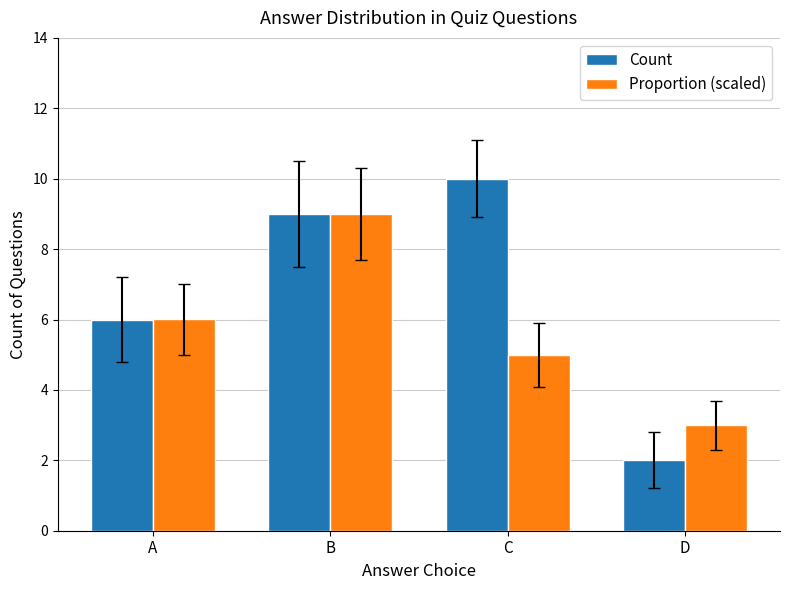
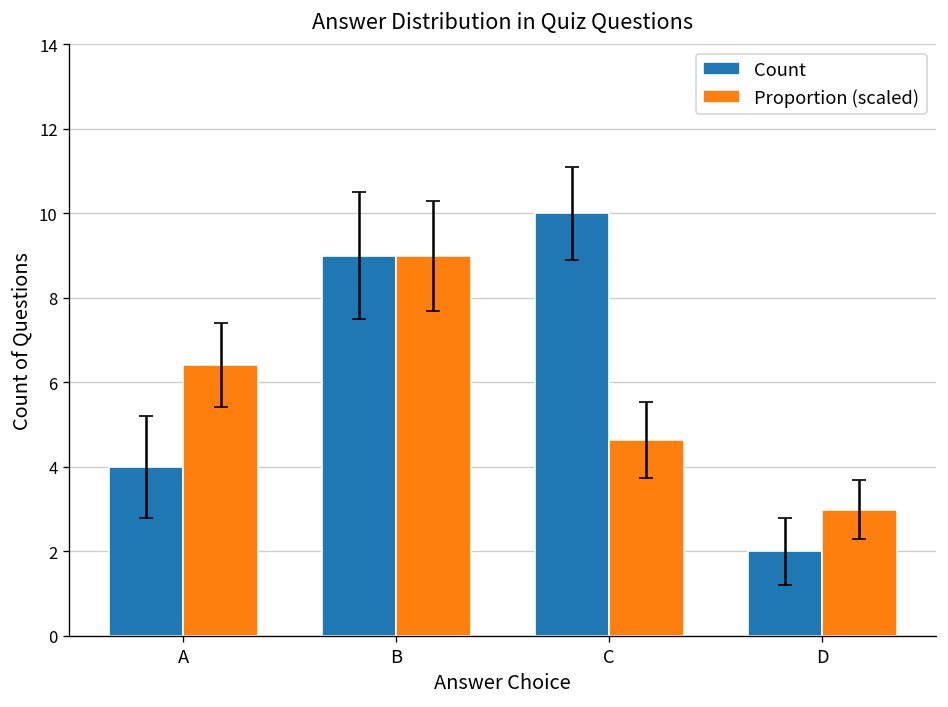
Count, A: 6 -> 4
Proportion (scaled), A: 6.0 -> 6.4
Proportion (scaled), C: 5.0 -> 4.6
